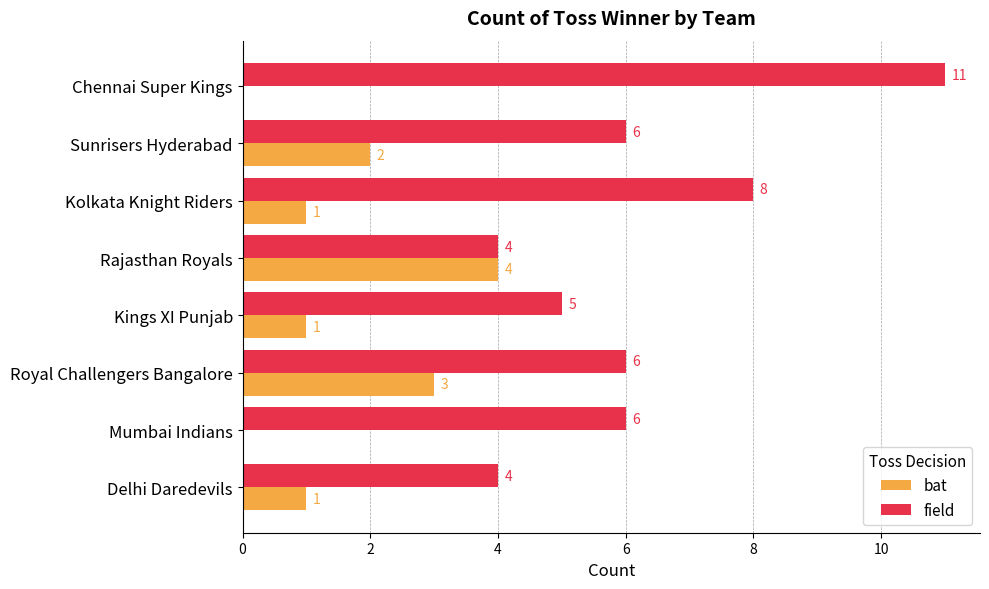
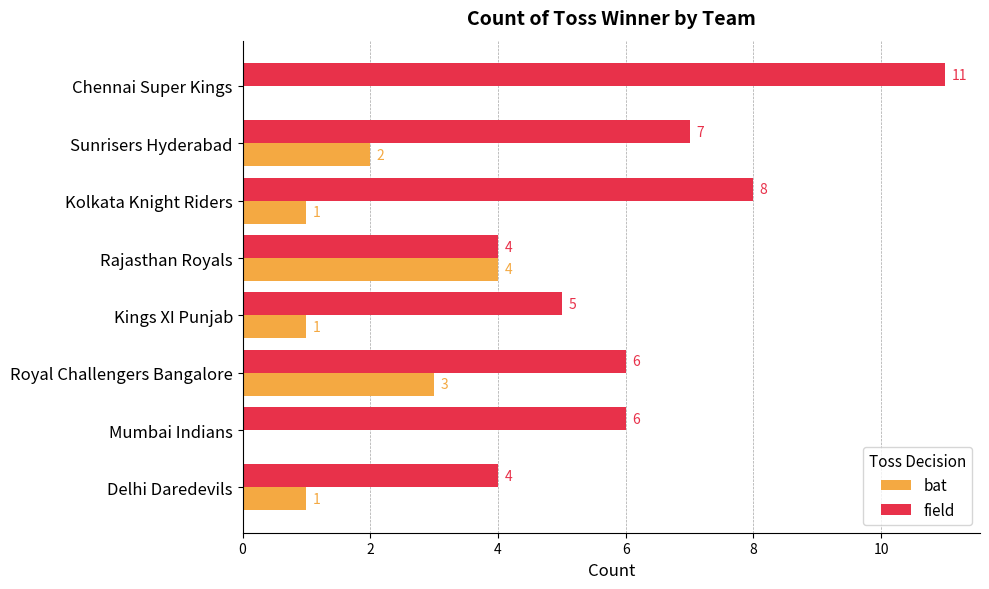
field, Sunrisers Hyderabad: 6 -> 7
